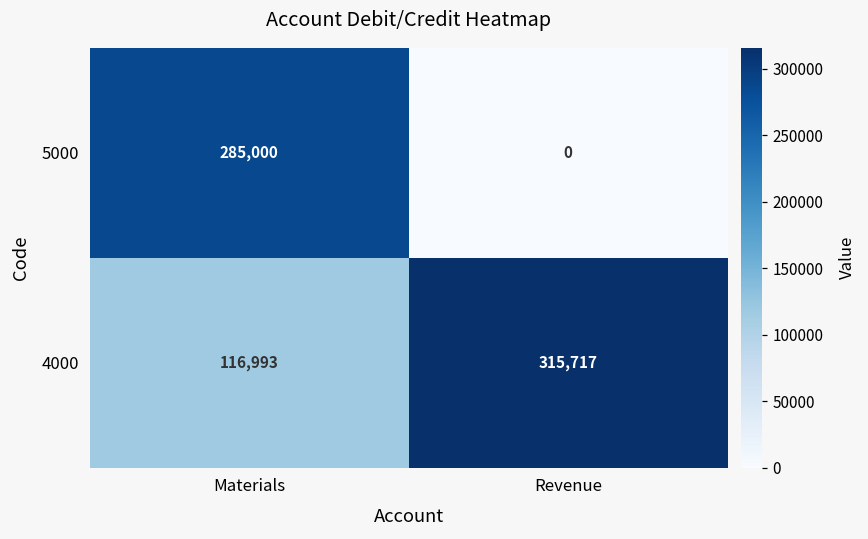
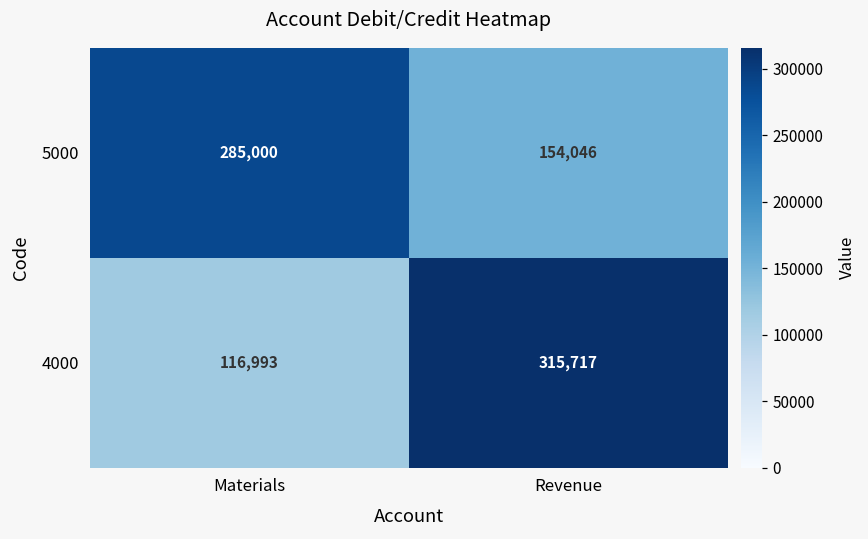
5000, Revenue: 0 -> 154,046
